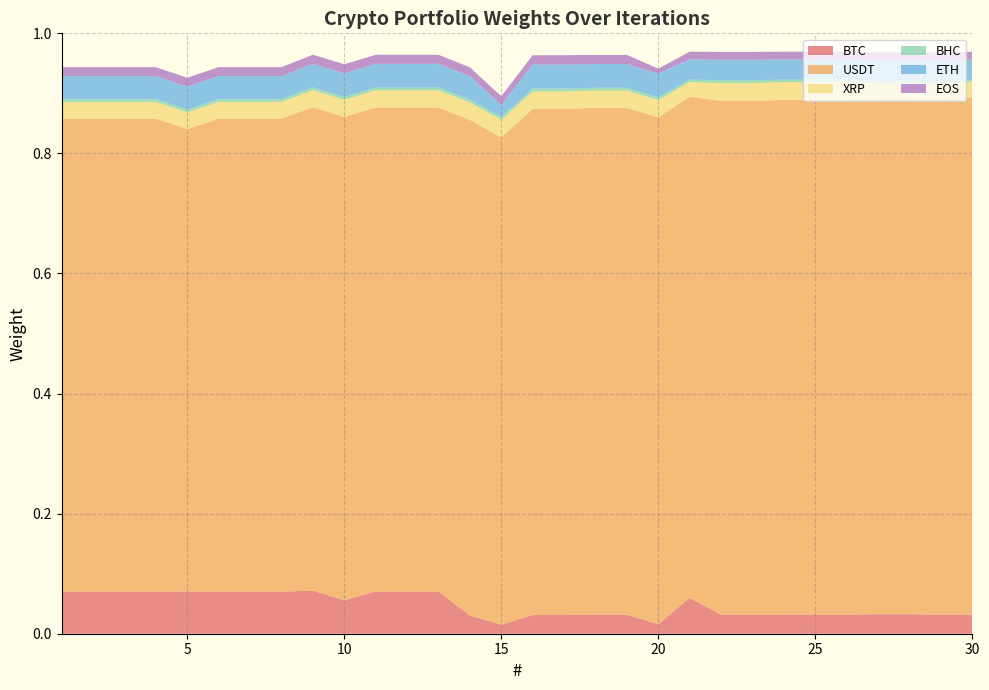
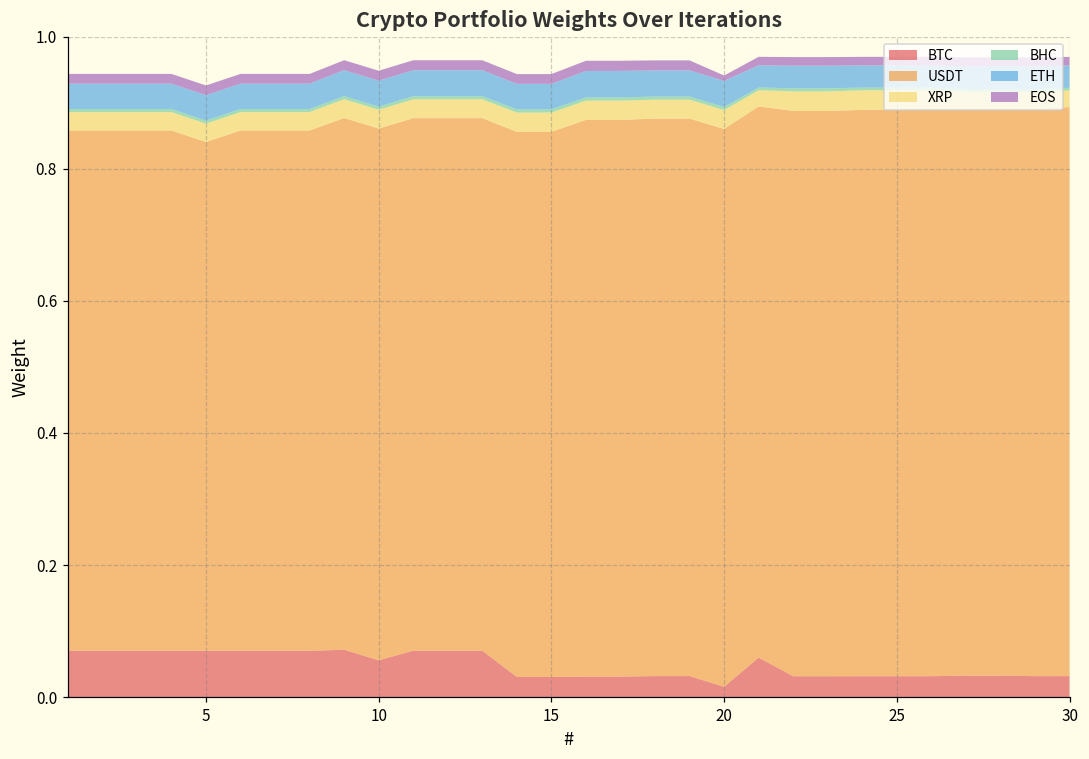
BTC, 15: 0.01 -> 0.03
USDT, 15: 0.81 -> 0.83
ETH, 15: 0.02 -> 0.04
